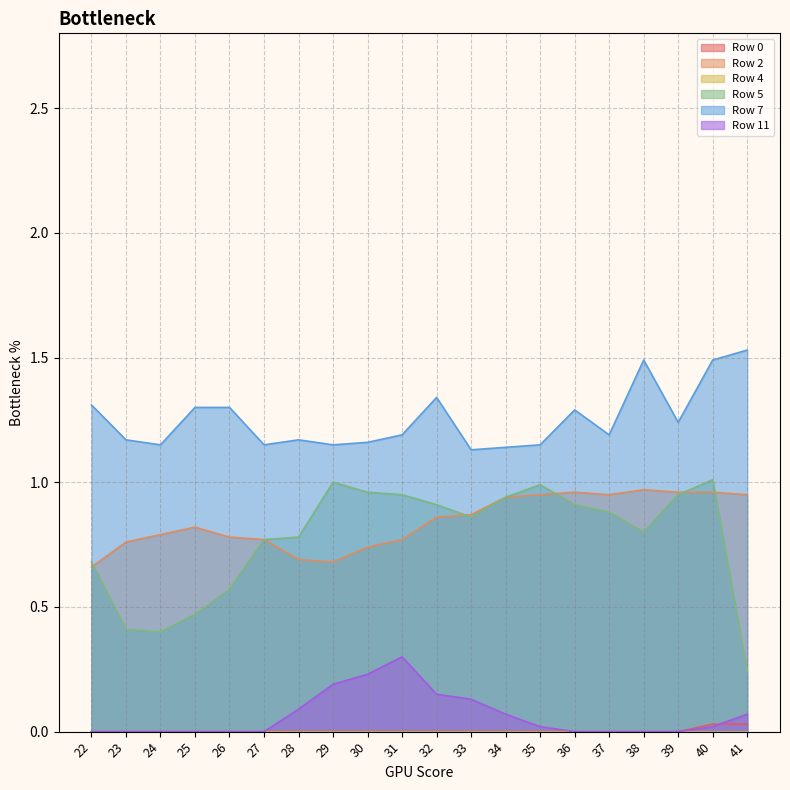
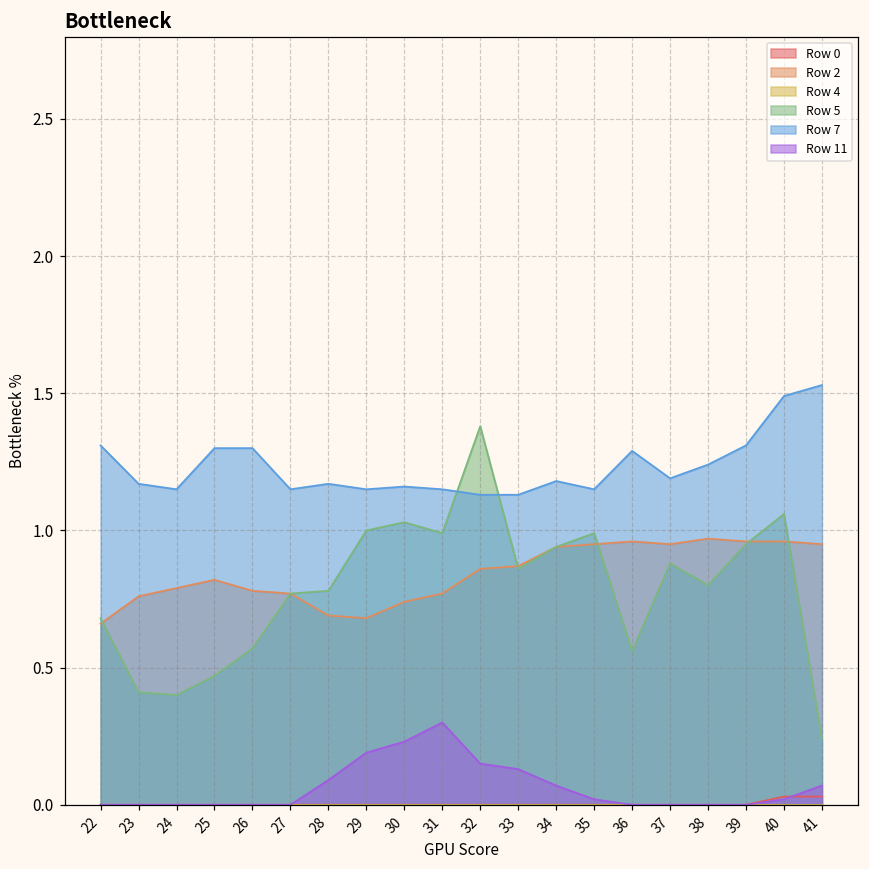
Row 5, 30: 0.96 -> 1.03
Row 5, 31: 0.95 -> 0.99
Row 7, 31: 1.19 -> 1.15
Row 5, 32: 0.91 -> 1.38
Row 7, 32: 1.34 -> 1.13
Row 7, 34: 1.14 -> 1.18
Row 5, 36: 0.91 -> 0.56
Row 7, 38: 1.49 -> 1.24
Row 7, 39: 1.24 -> 1.31
Row 5, 40: 1.01 -> 1.06
